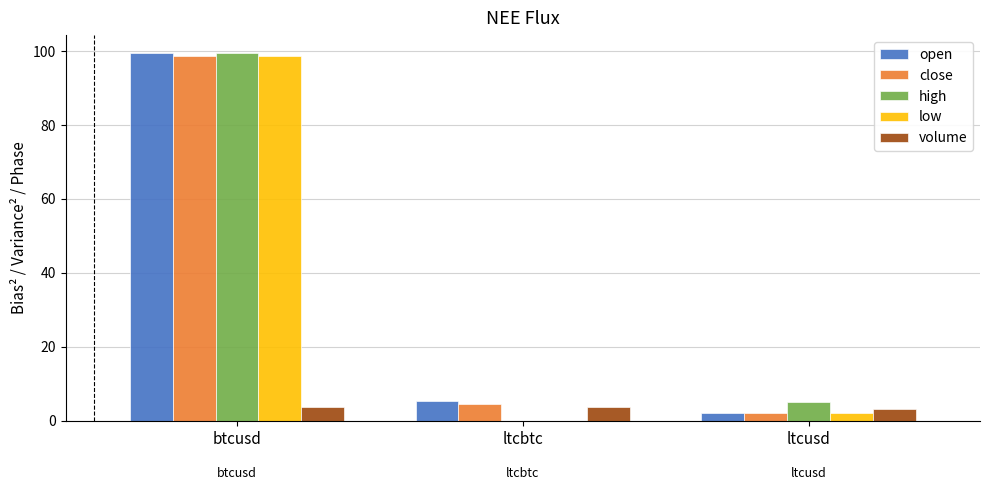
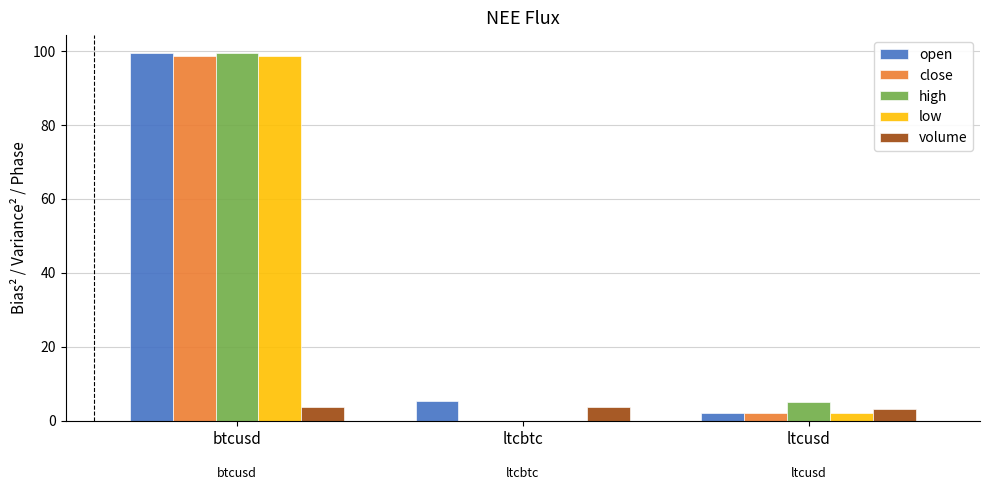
close, ltcbtc: 4 -> 0
